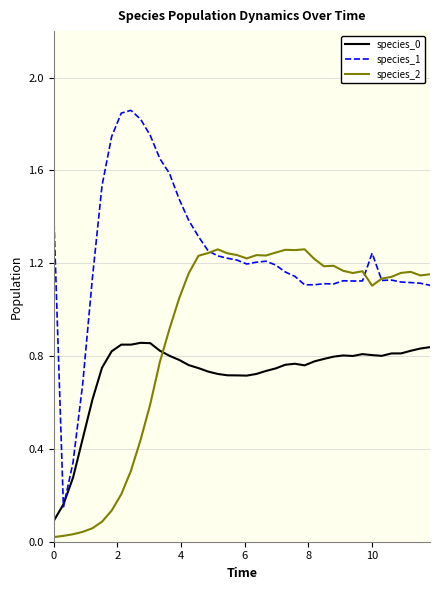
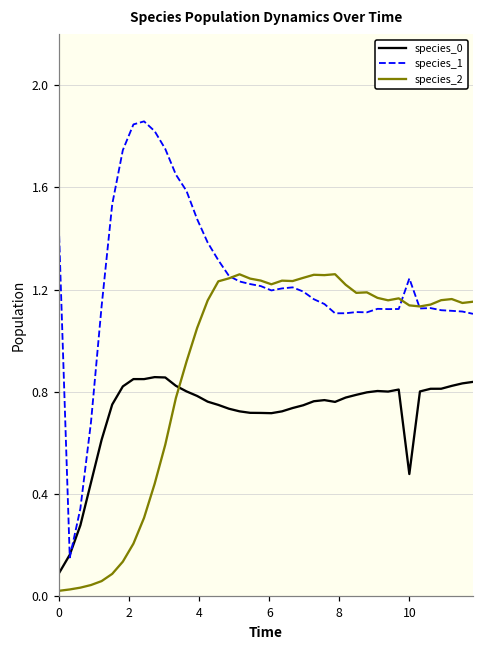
species_0, 10: 0.80 -> 0.48
species_2, 10: 1.10 -> 1.14
